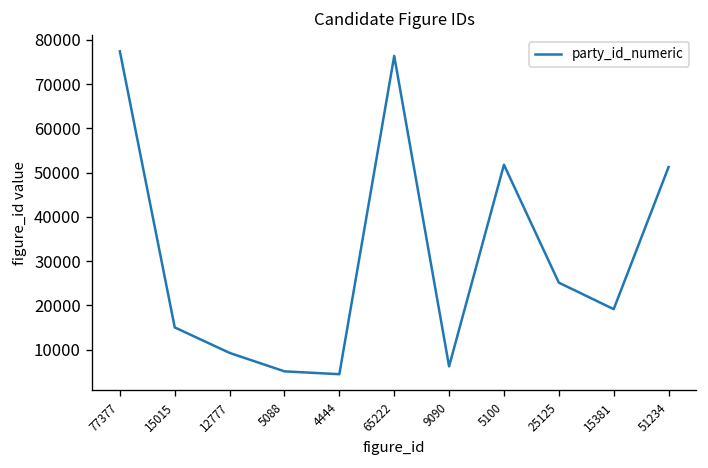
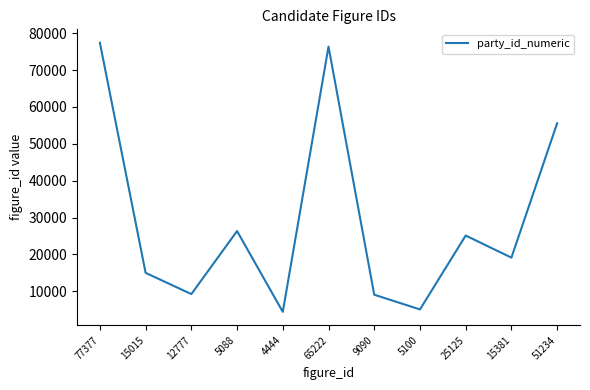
5088: 5000 -> 26000
9090: 6000 -> 9000
5100: 52000 -> 5000
51234: 51000 -> 56000
